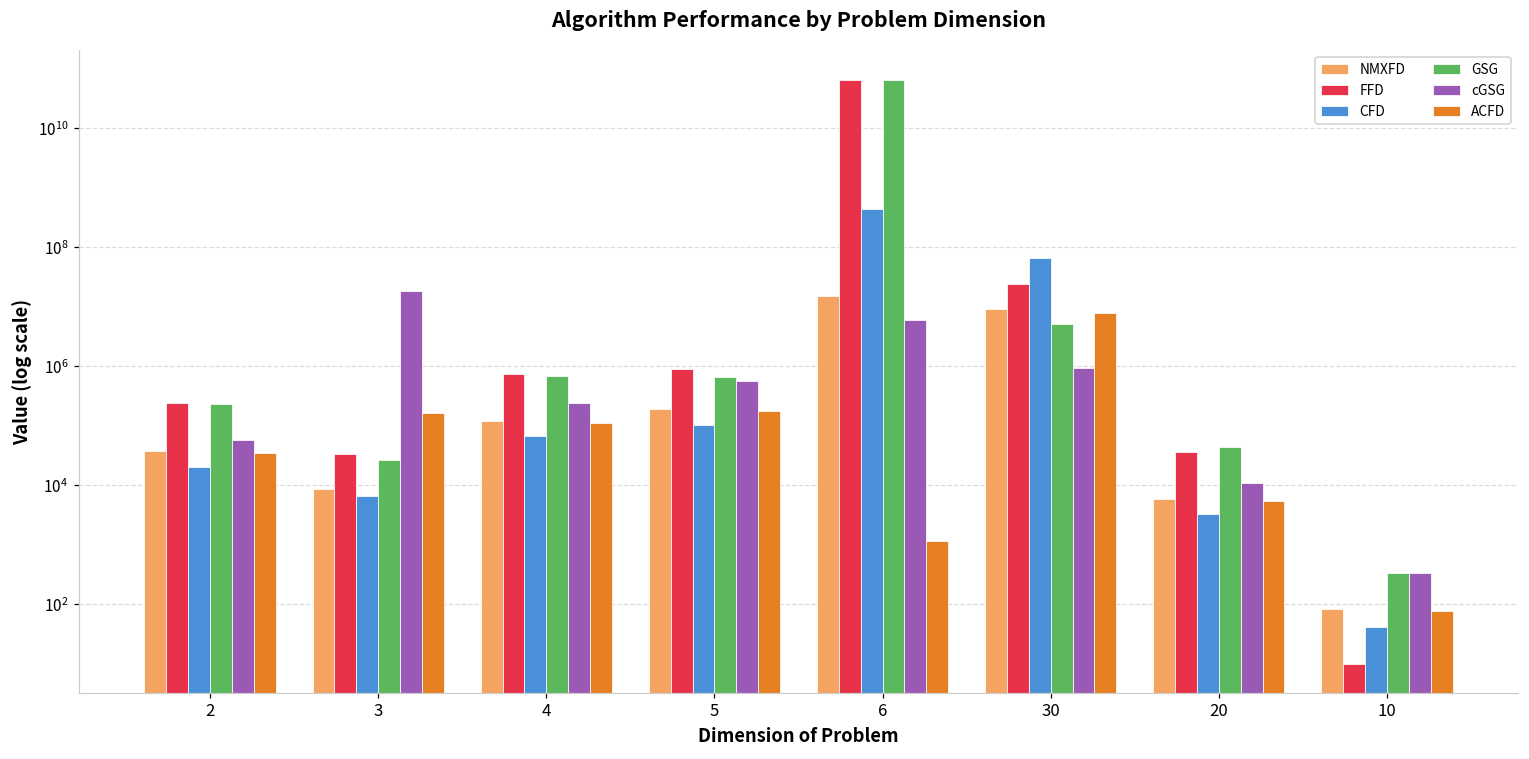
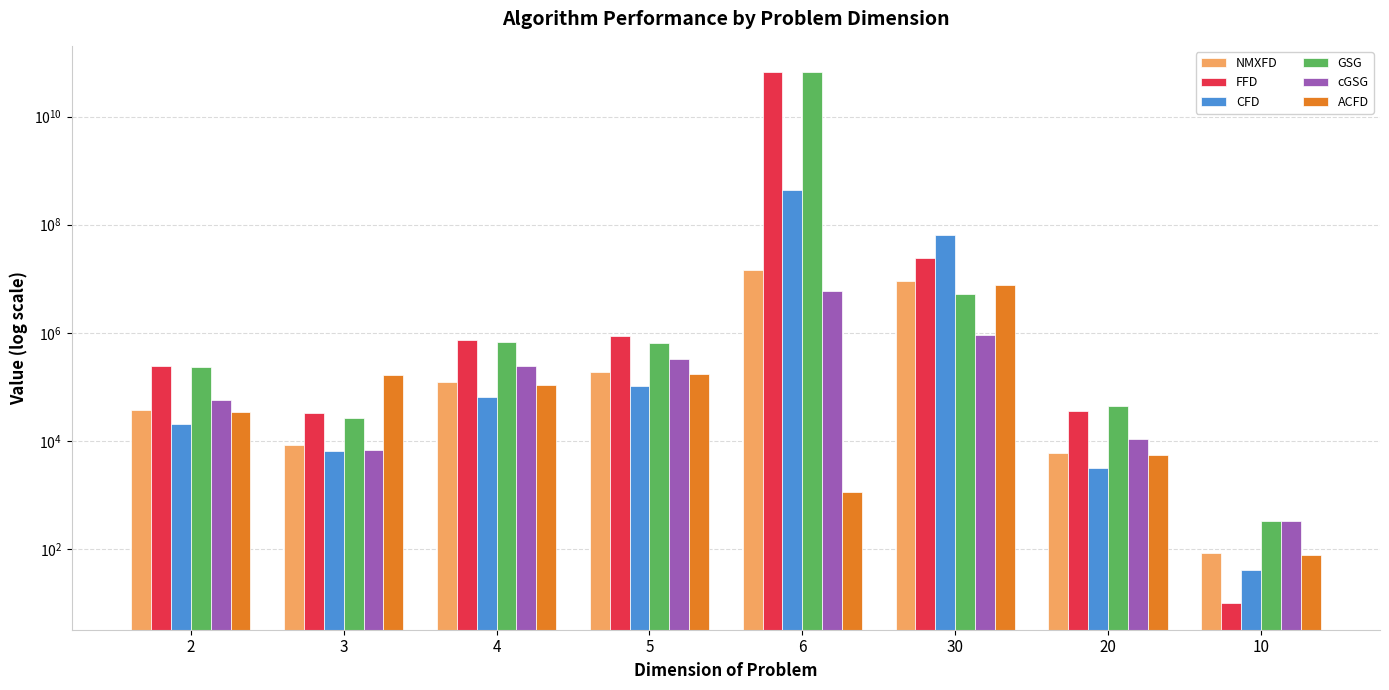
cGSG, 3: 18000000 -> 7000
cGSG, 5: 600000 -> 300000
